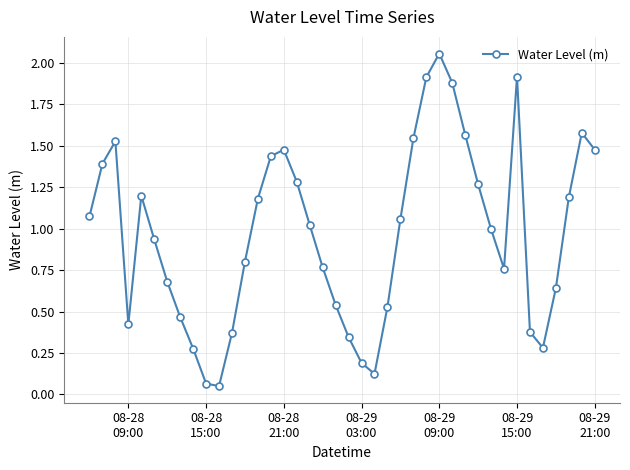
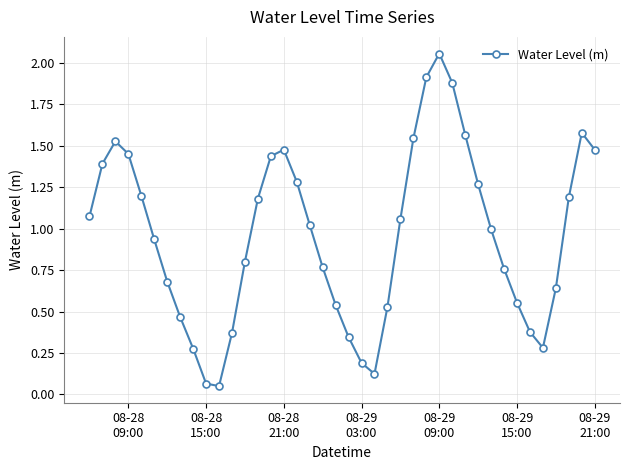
08-28 09:00: 0.42 -> 1.45
08-29 15:00: 1.92 -> 0.55
